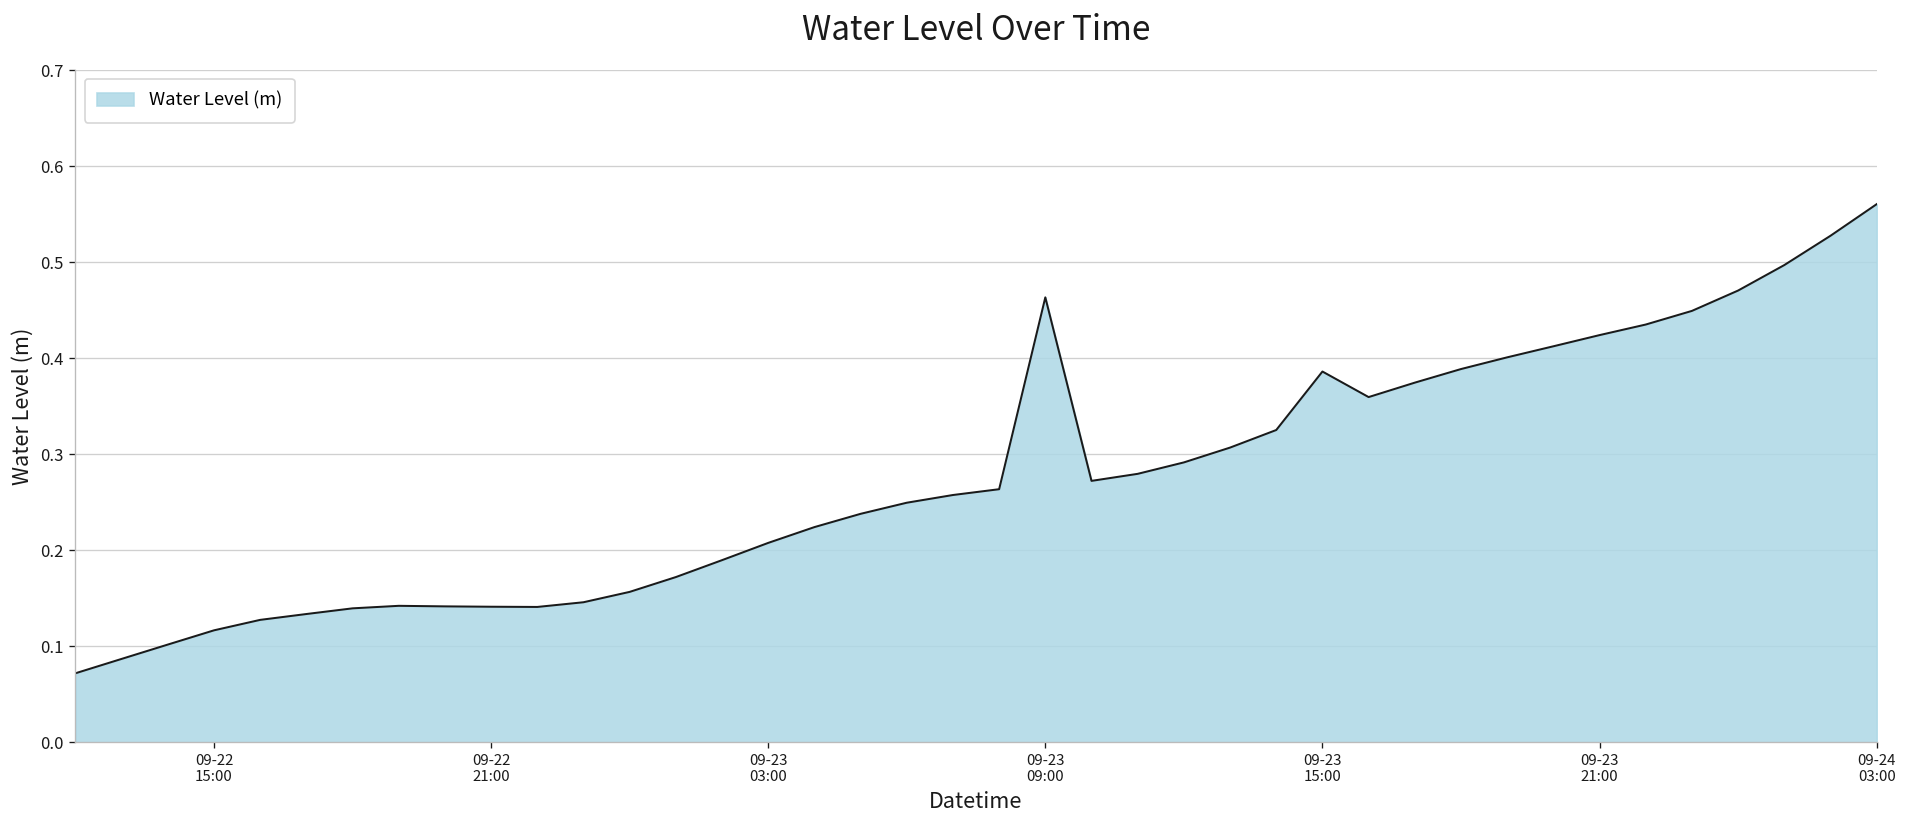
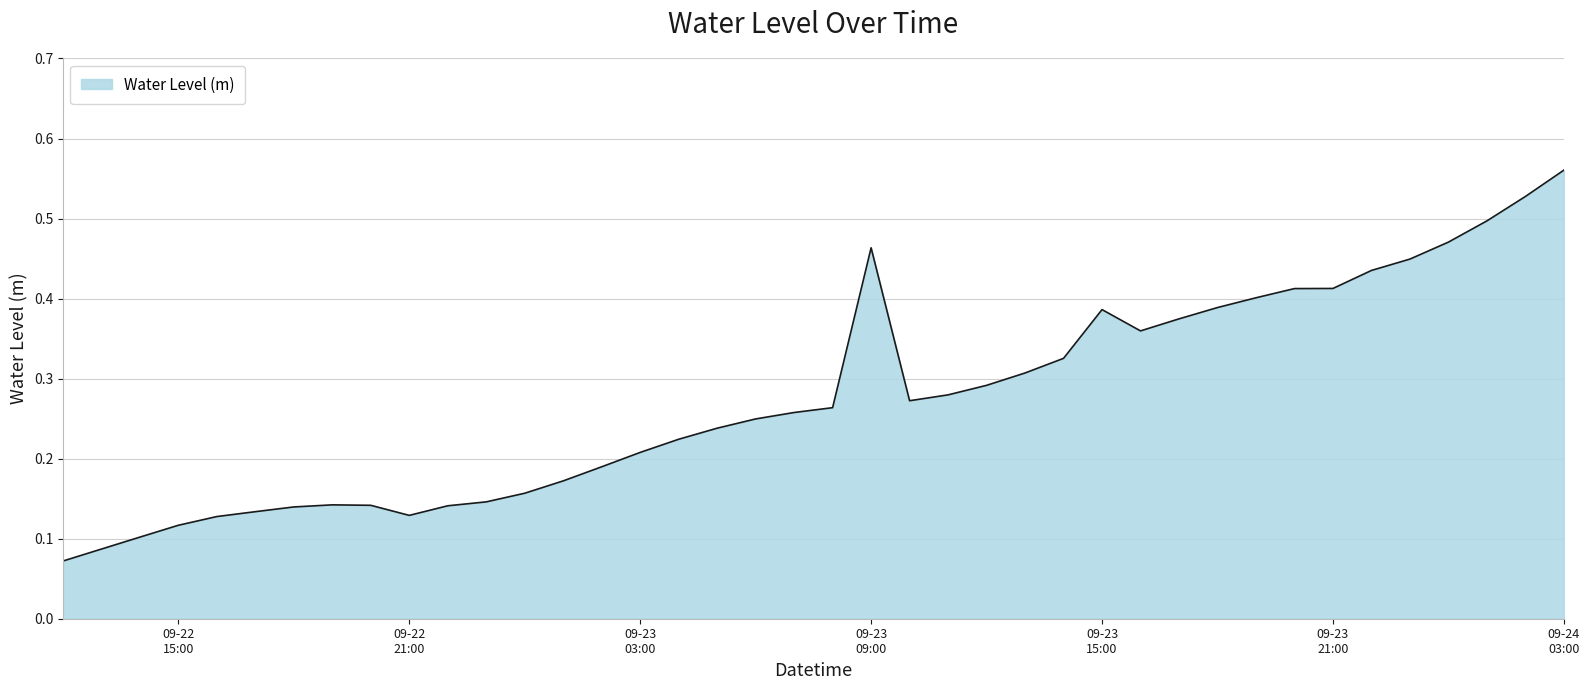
09-22 21:00: 0.14 -> 0.13
09-23 21:00: 0.42 -> 0.41
